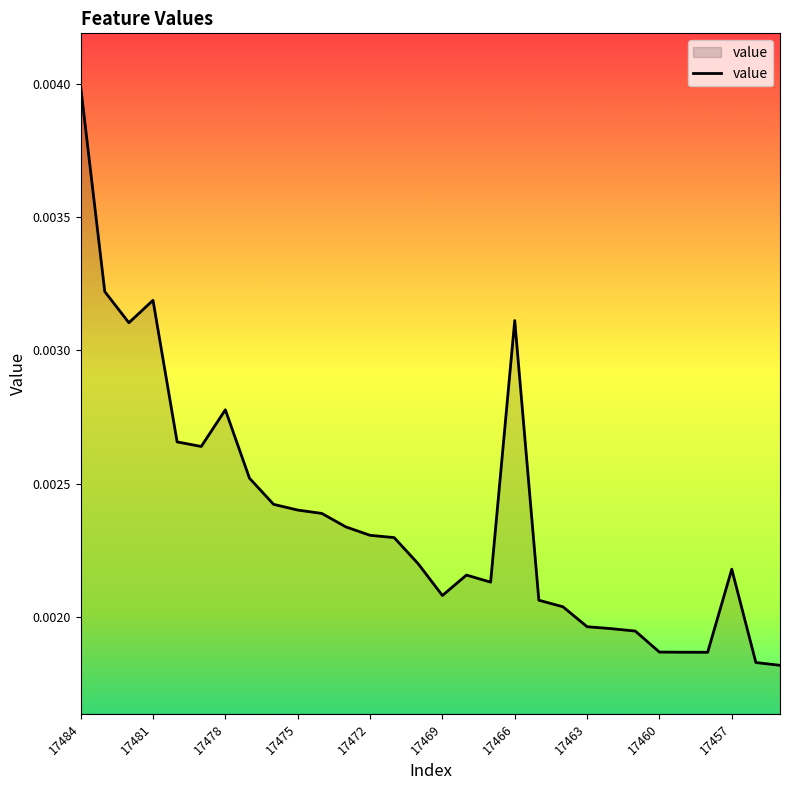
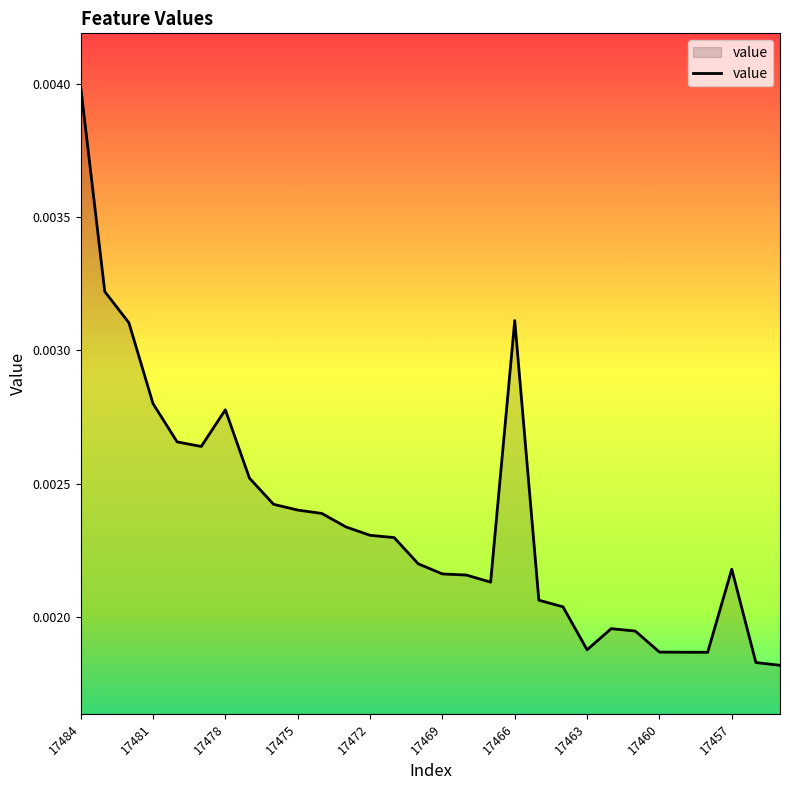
17481: 0.00319 -> 0.00280
17469: 0.00208 -> 0.00216
17463: 0.00196 -> 0.00188
